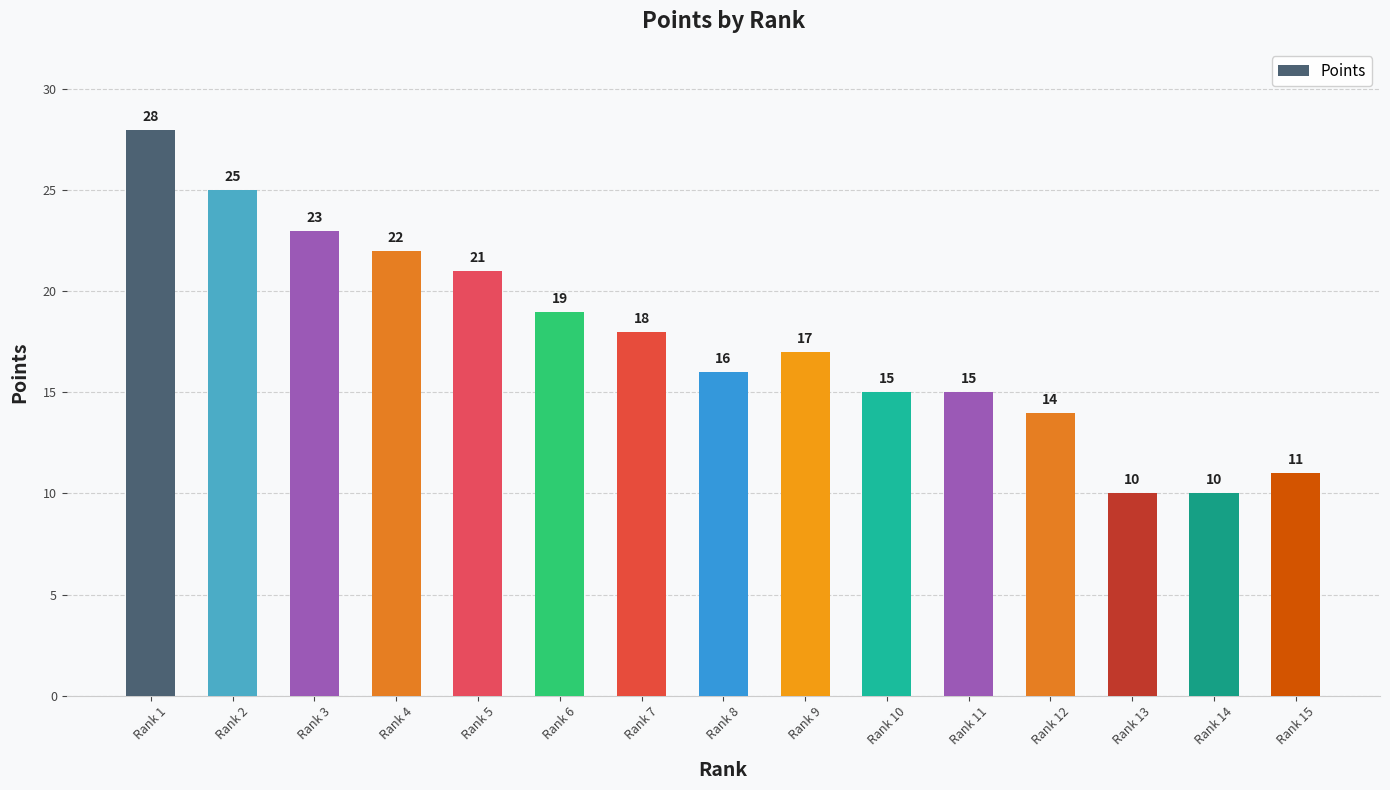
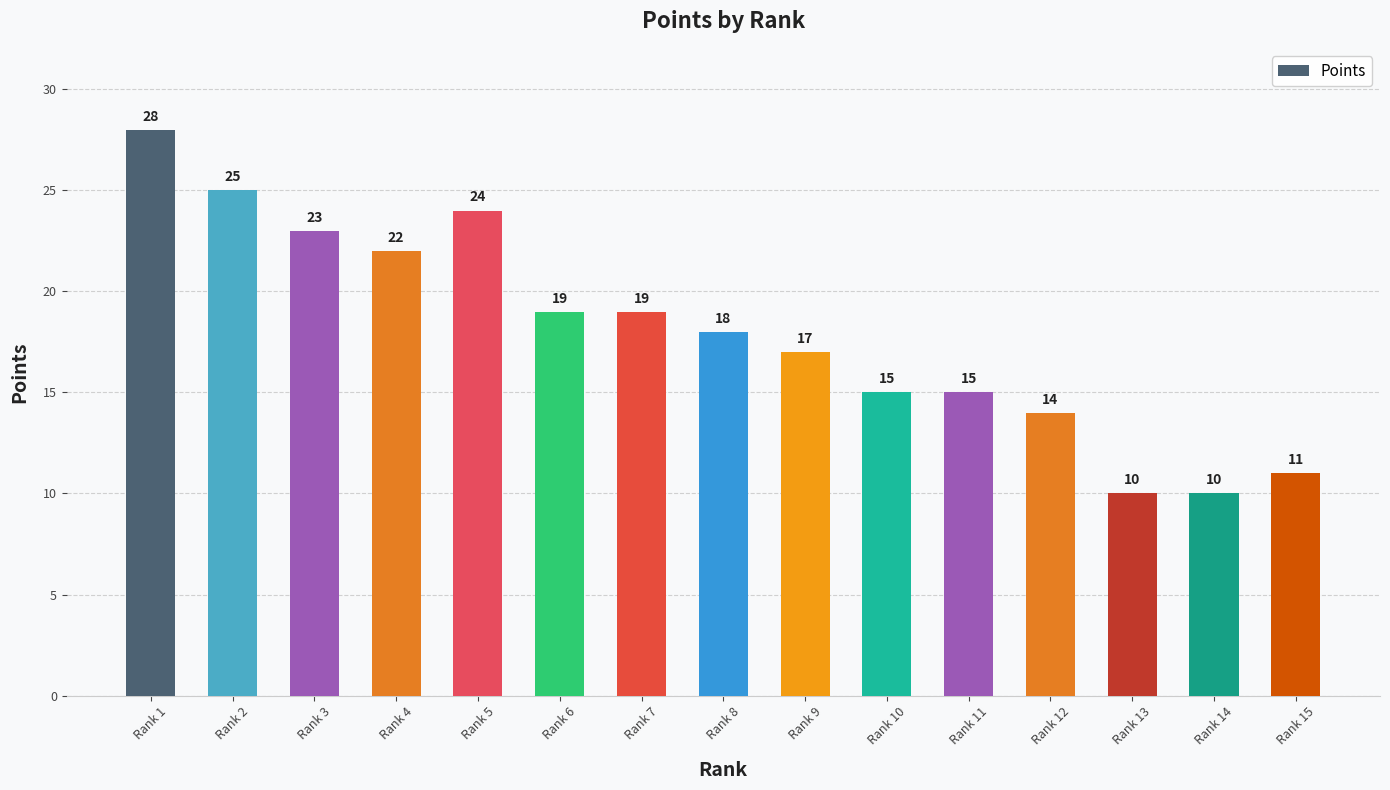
Rank 5: 21 -> 24
Rank 7: 18 -> 19
Rank 8: 16 -> 18
